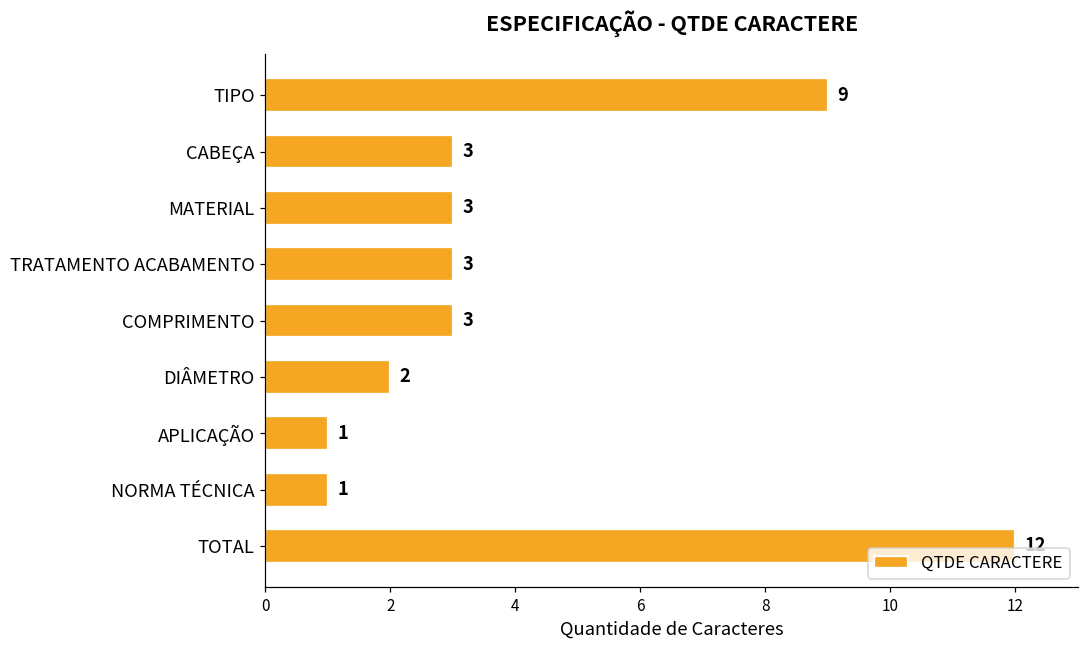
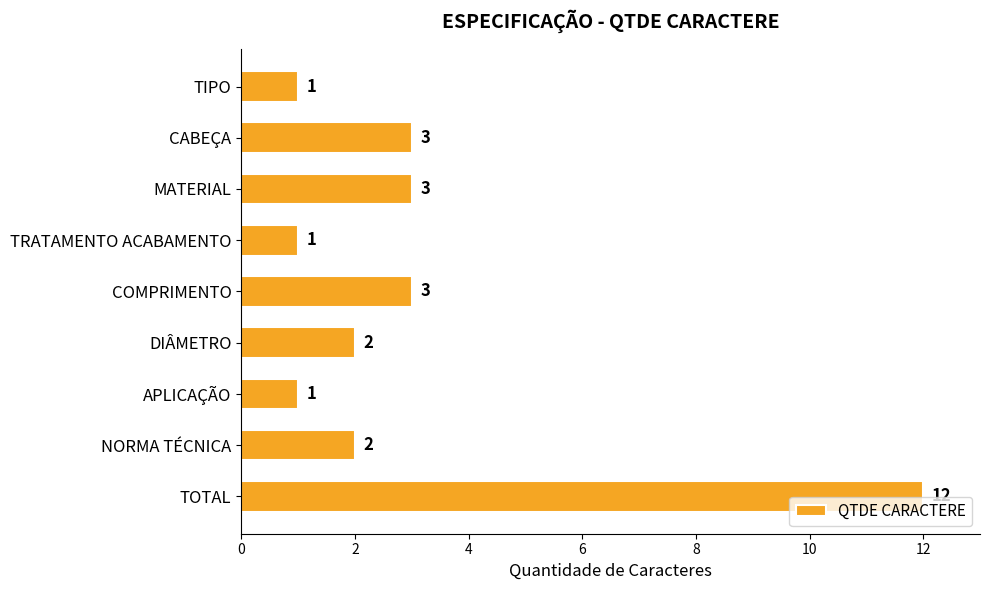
TIPO: 9 -> 1
TRATAMENTO ACABAMENTO: 3 -> 1
NORMA TÉCNICA: 1 -> 2
